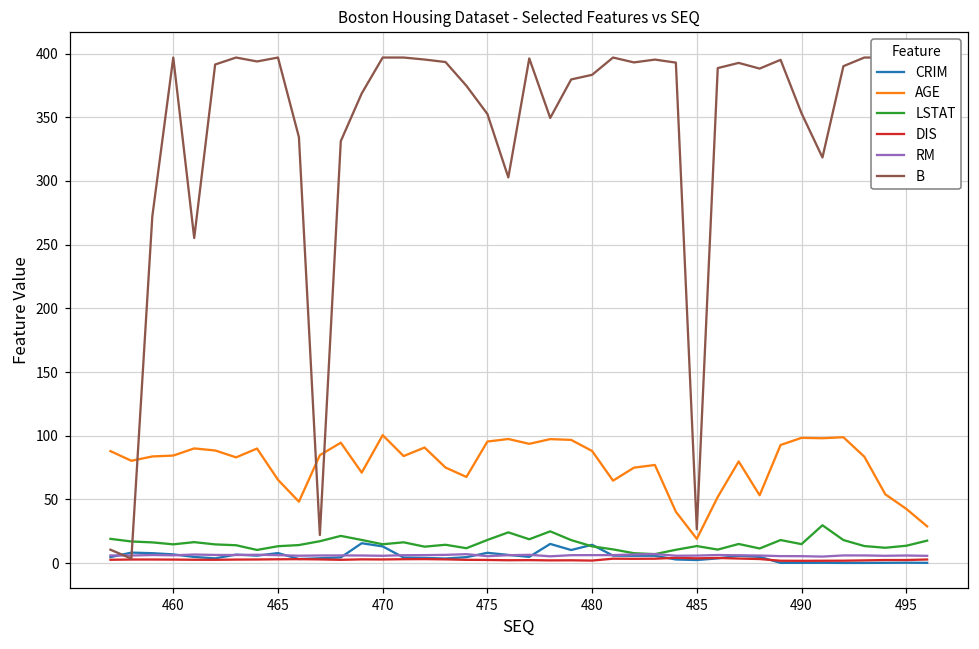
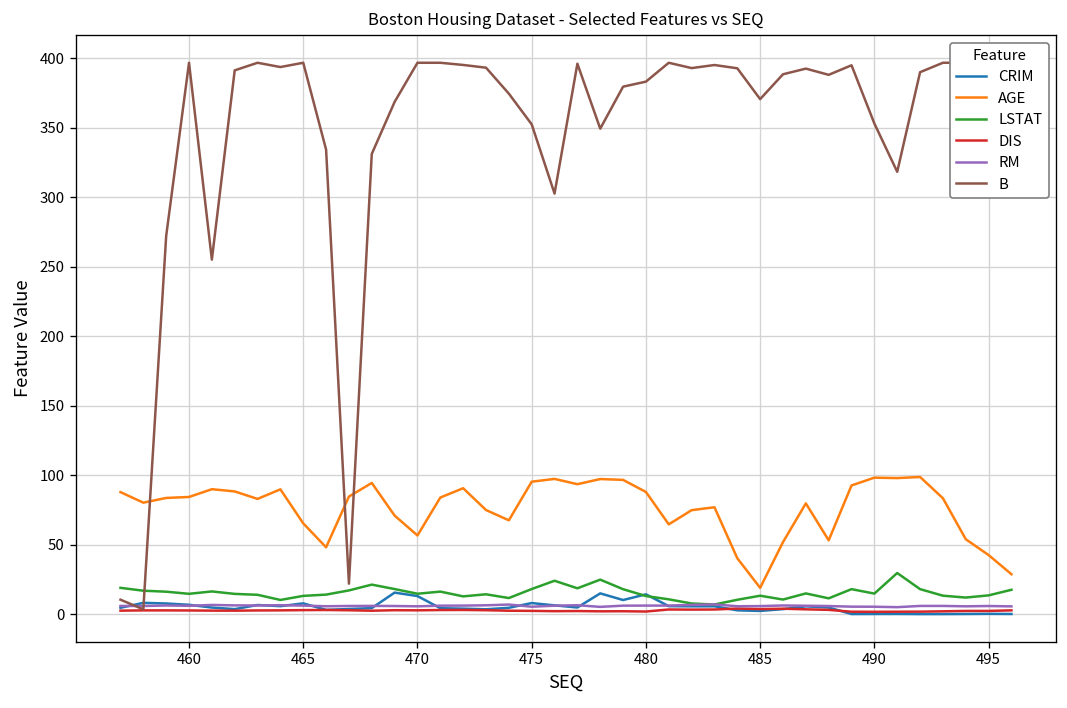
AGE, 470: 100 -> 57
B, 485: 26 -> 371
